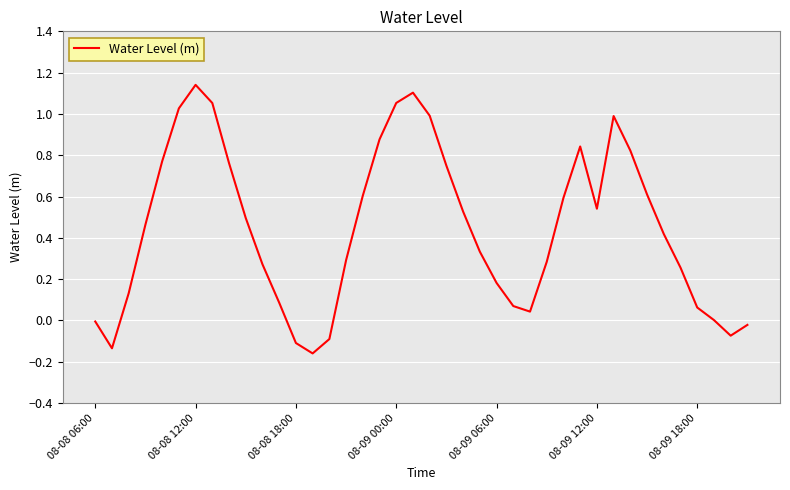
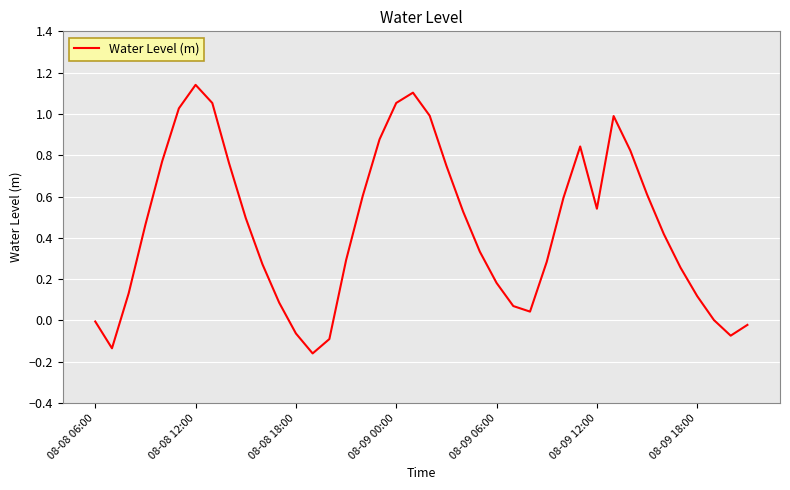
08-08 18:00: -0.11 -> -0.06
08-09 18:00: 0.06 -> 0.12
